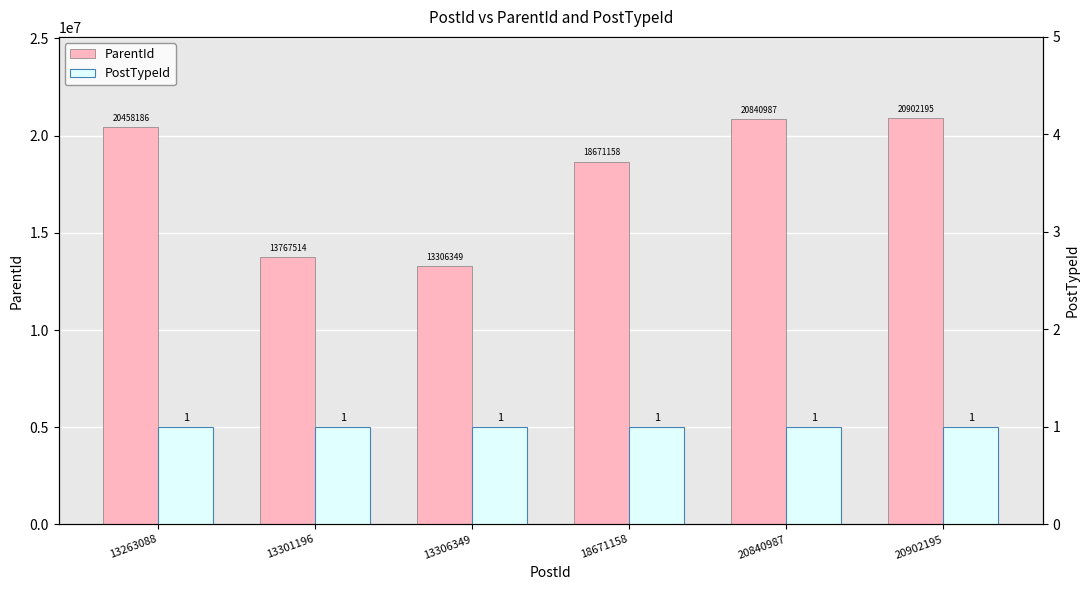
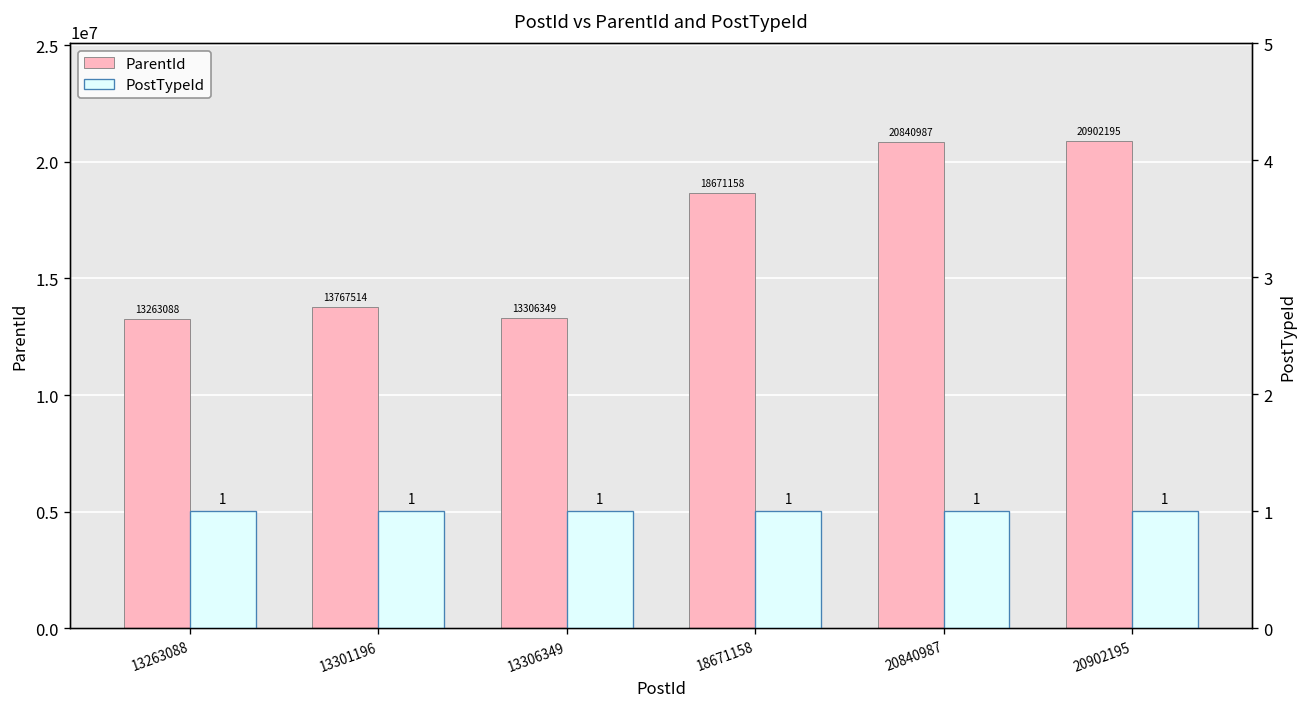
ParentId, 13263088: 20458186 -> 13263088
